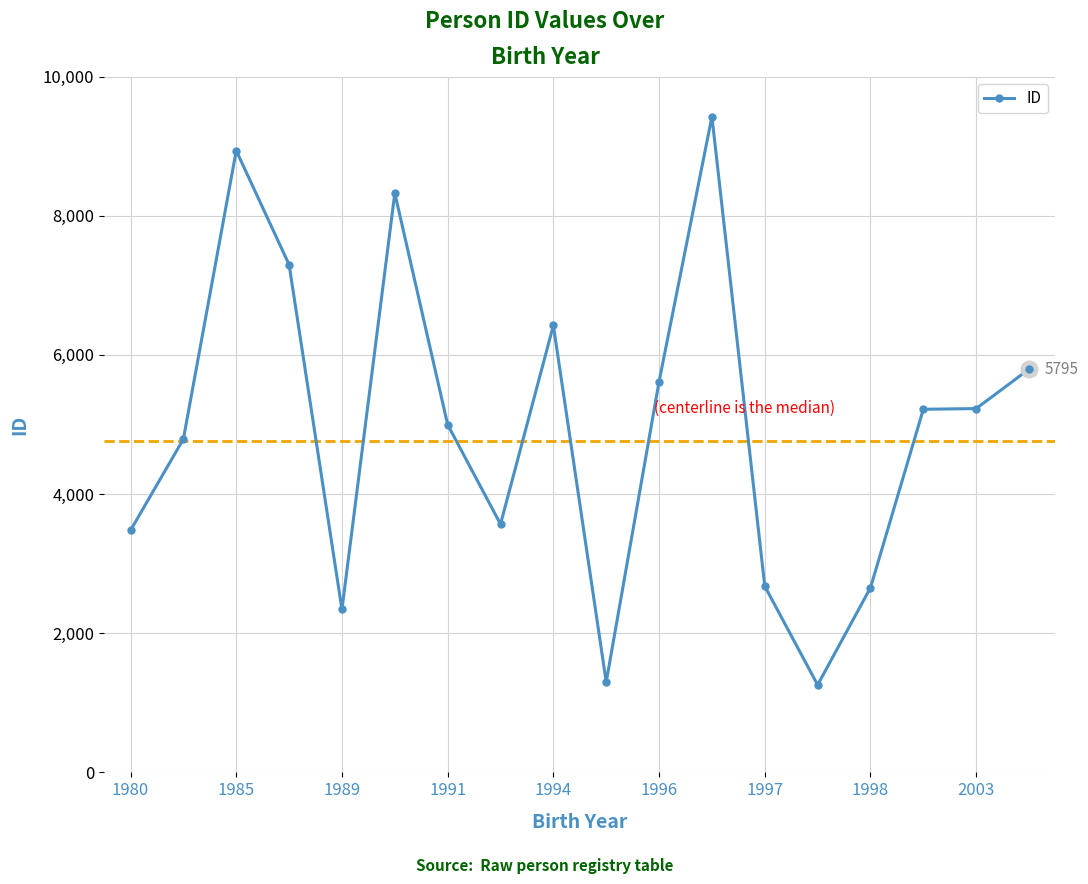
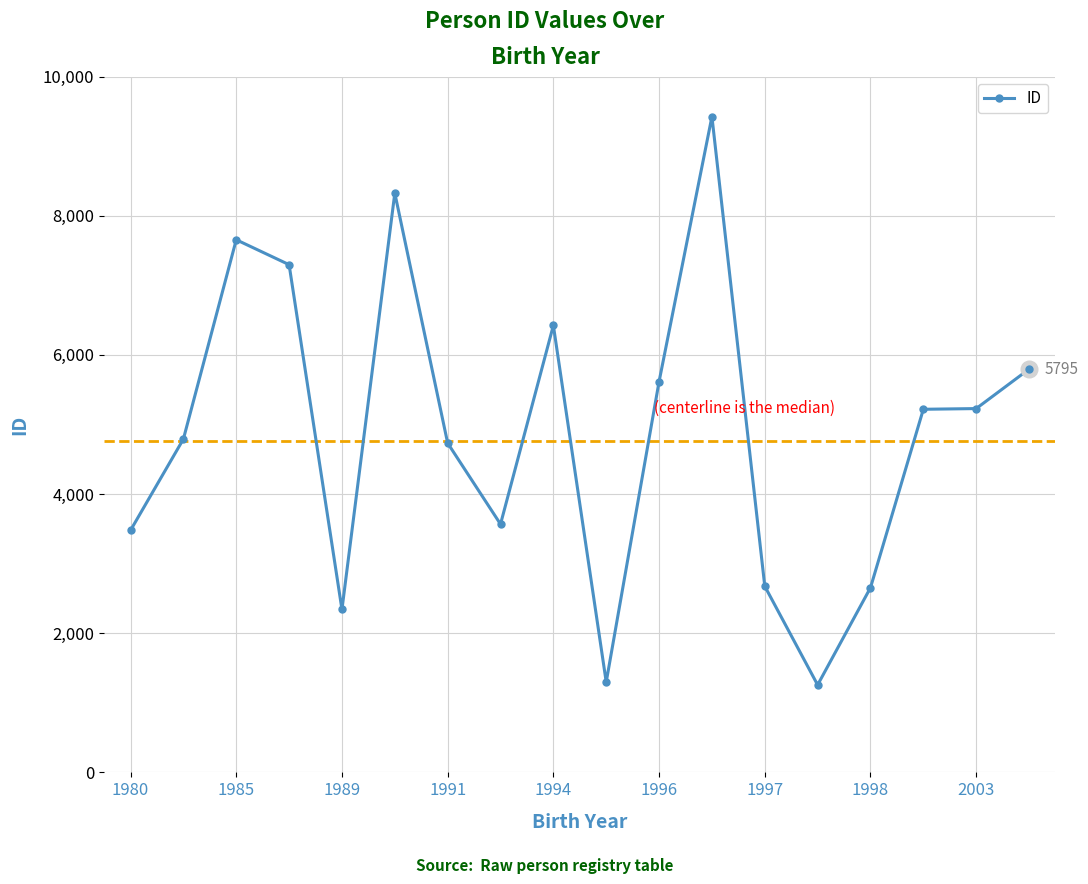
ID, 1985: 8,900 -> 7,700
ID, 1991: 5,000 -> 4,700
